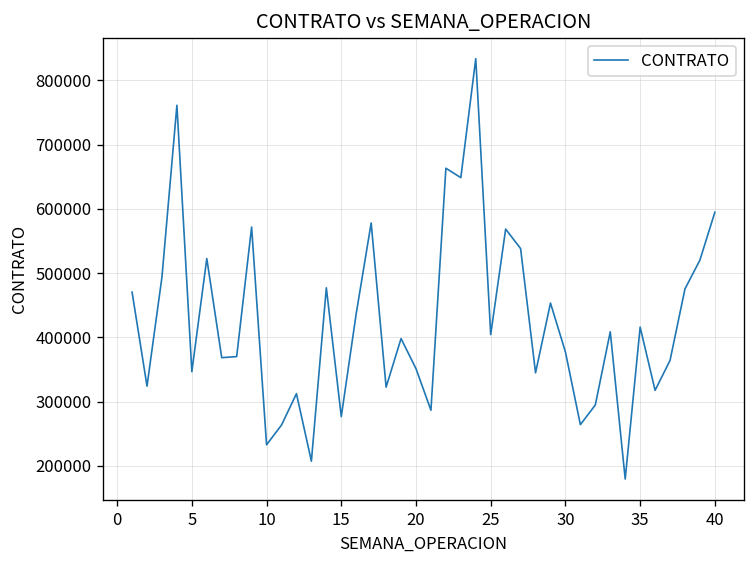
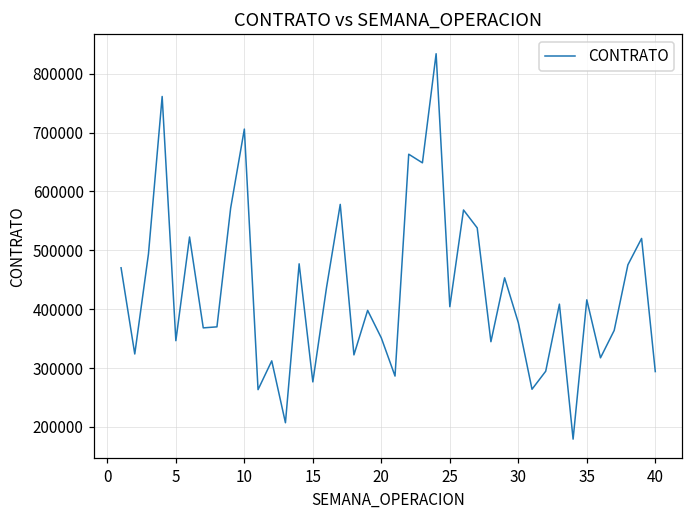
10: 230000 -> 710000
40: 590000 -> 290000
